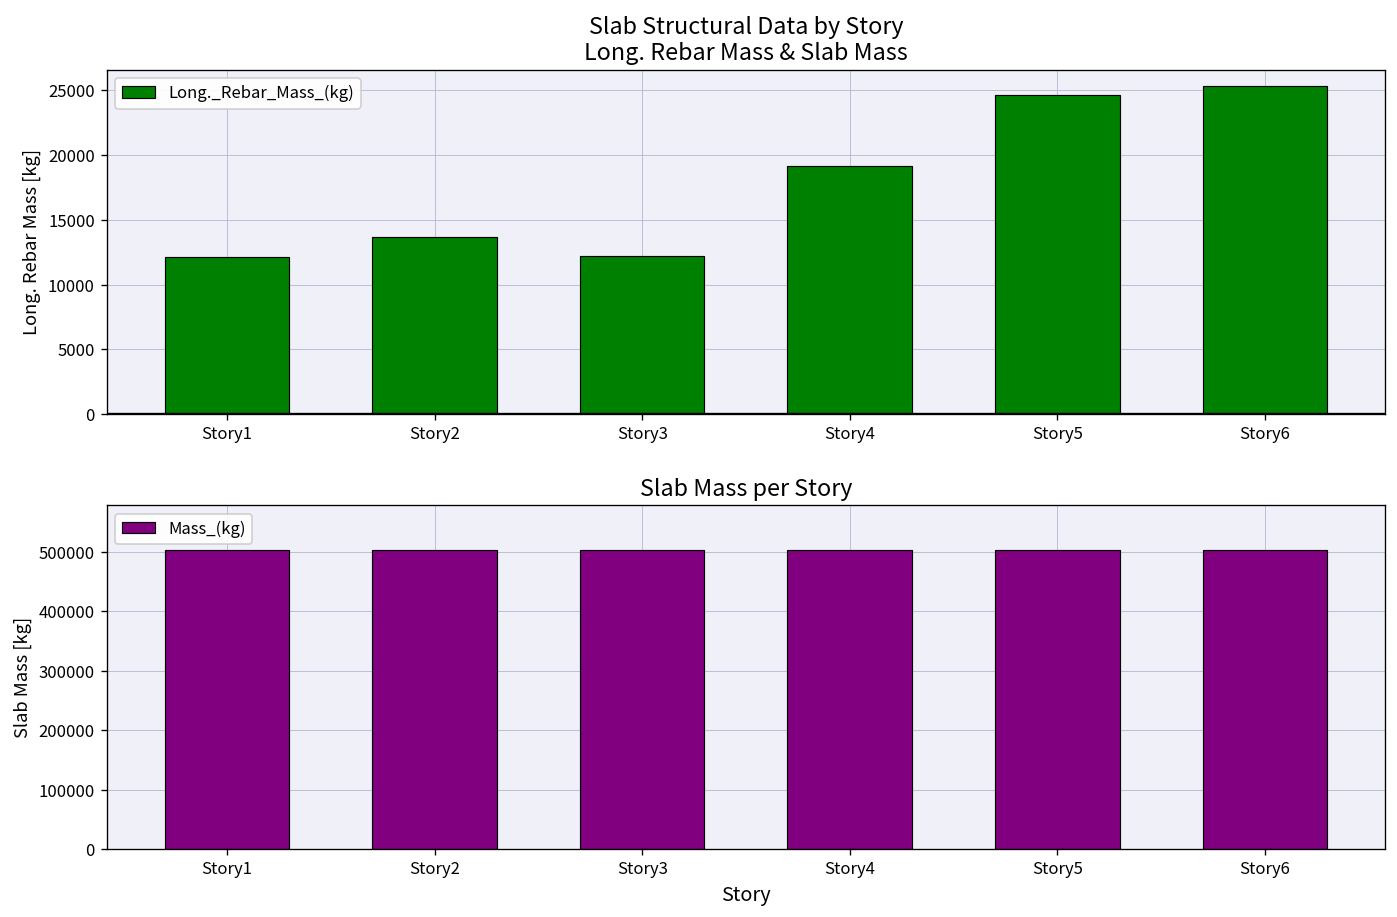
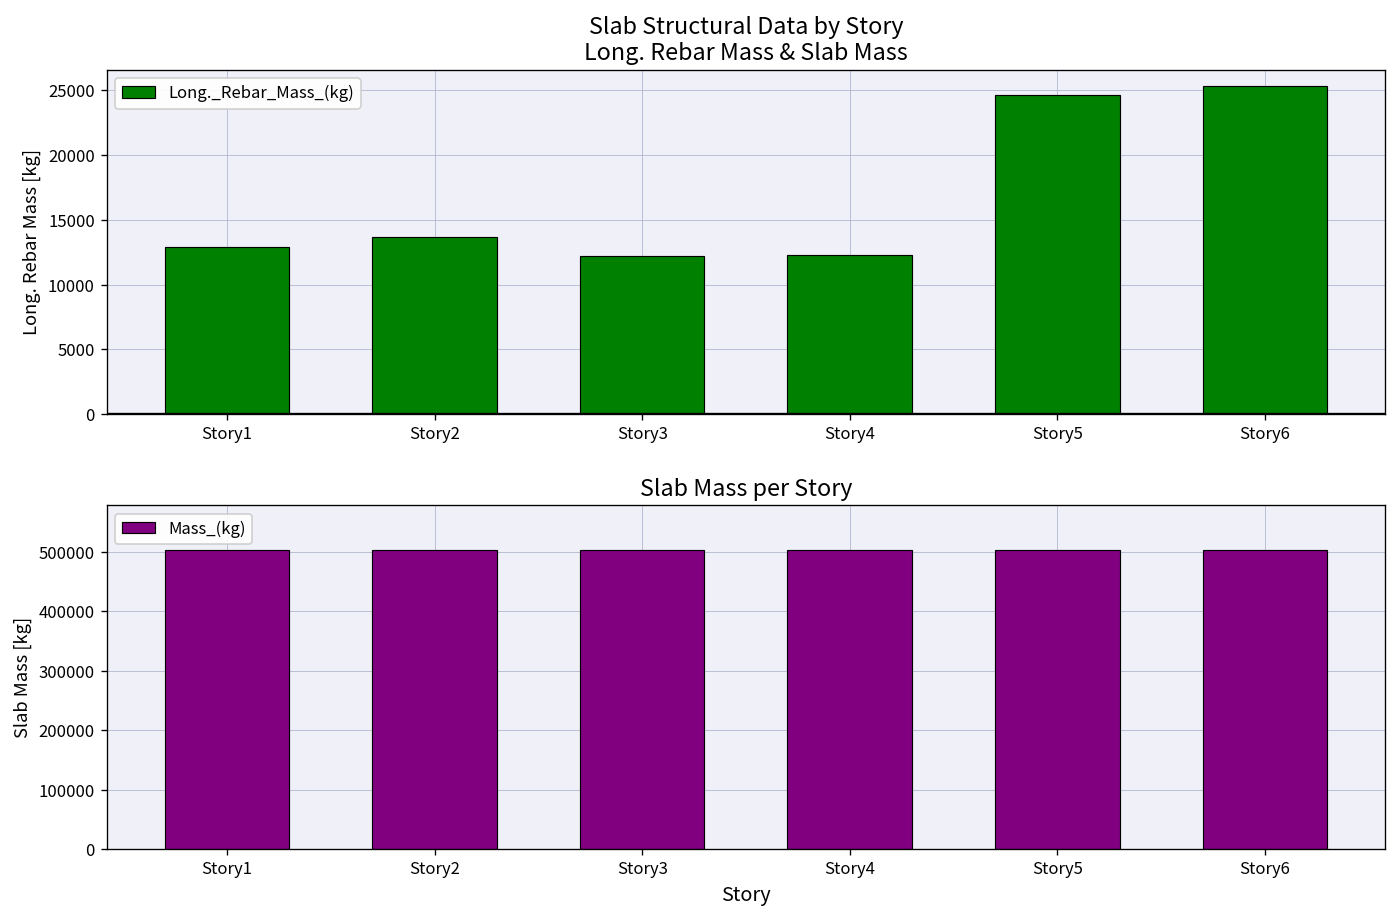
Slab Structural Data by Story Long. Rebar Mass & Slab Mass, Story1: 12200 -> 12900
Slab Structural Data by Story Long. Rebar Mass & Slab Mass, Story4: 19200 -> 12300
